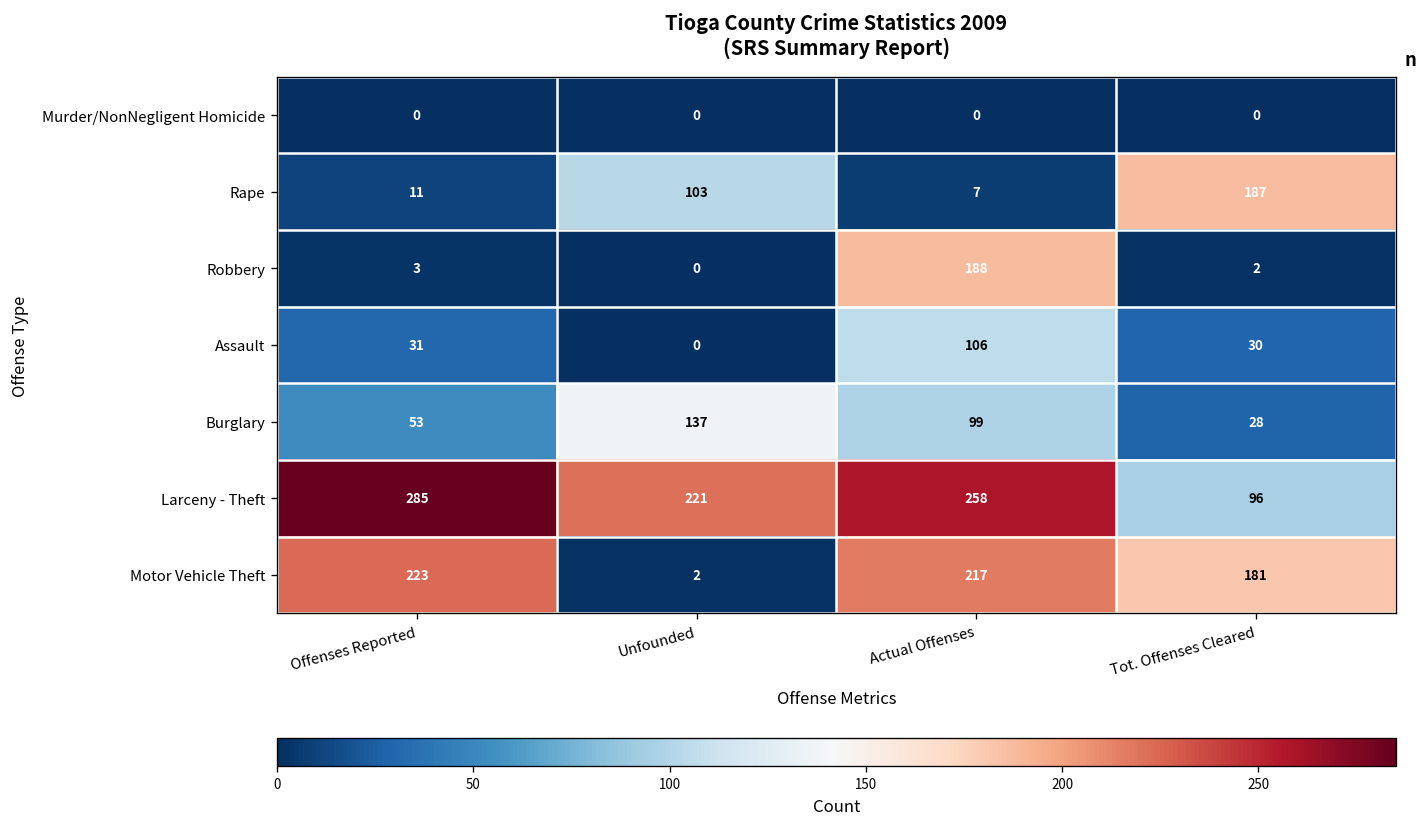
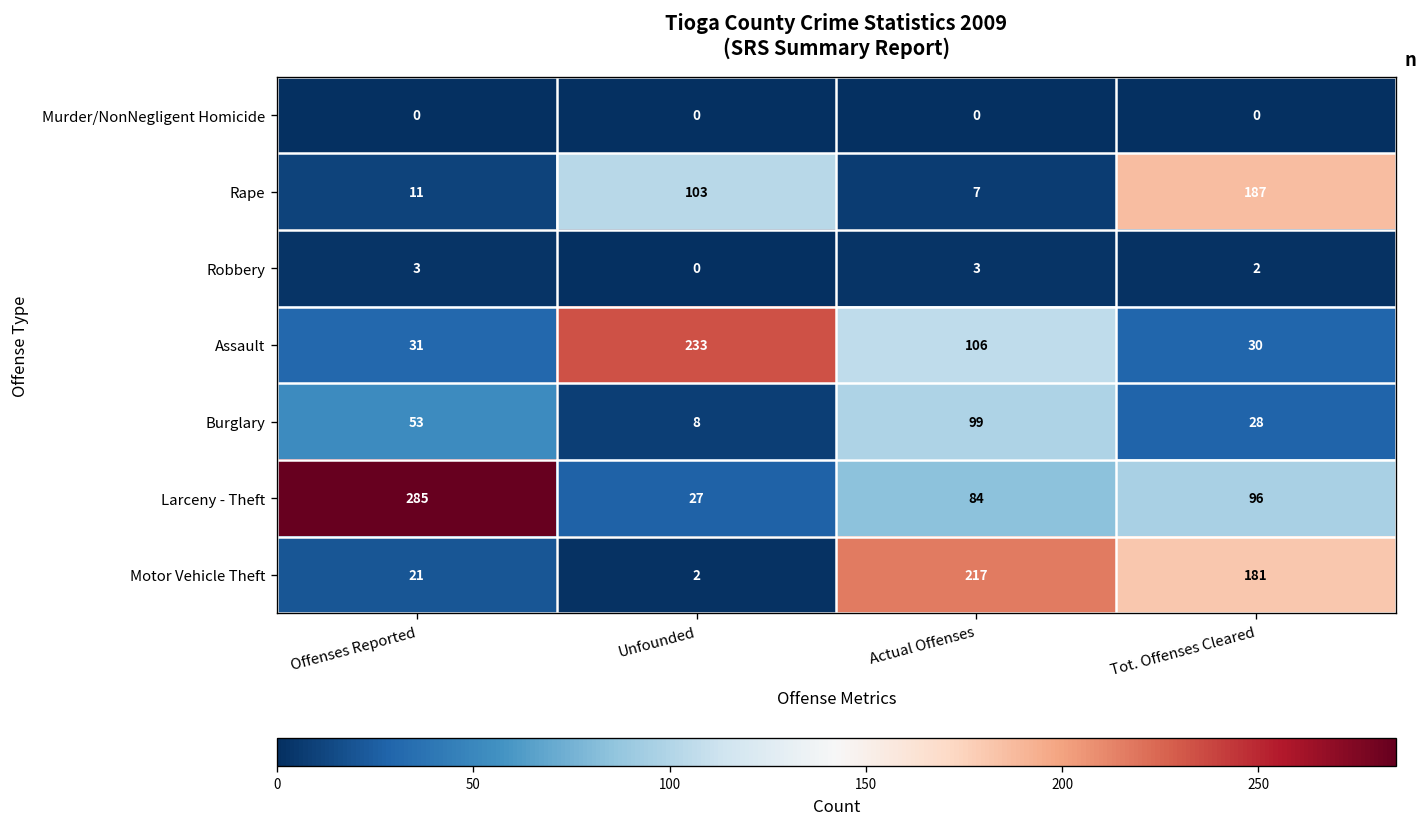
Robbery, Actual Offenses: 188 -> 3
Assault, Unfounded: 0 -> 233
Burglary, Unfounded: 137 -> 8
Larceny - Theft, Unfounded: 221 -> 27
Larceny - Theft, Actual Offenses: 258 -> 84
Motor Vehicle Theft, Offenses Reported: 223 -> 21
